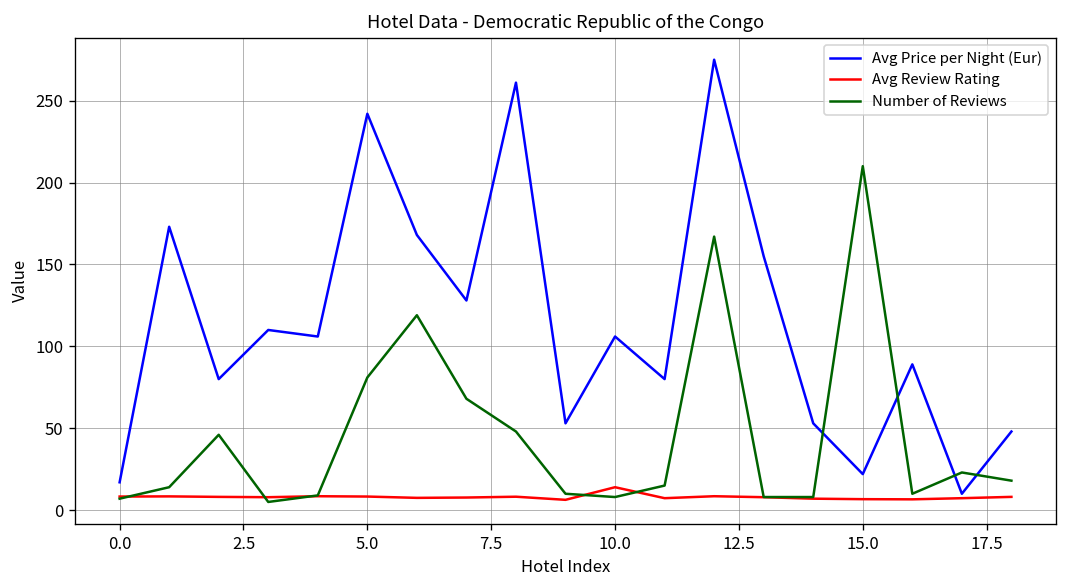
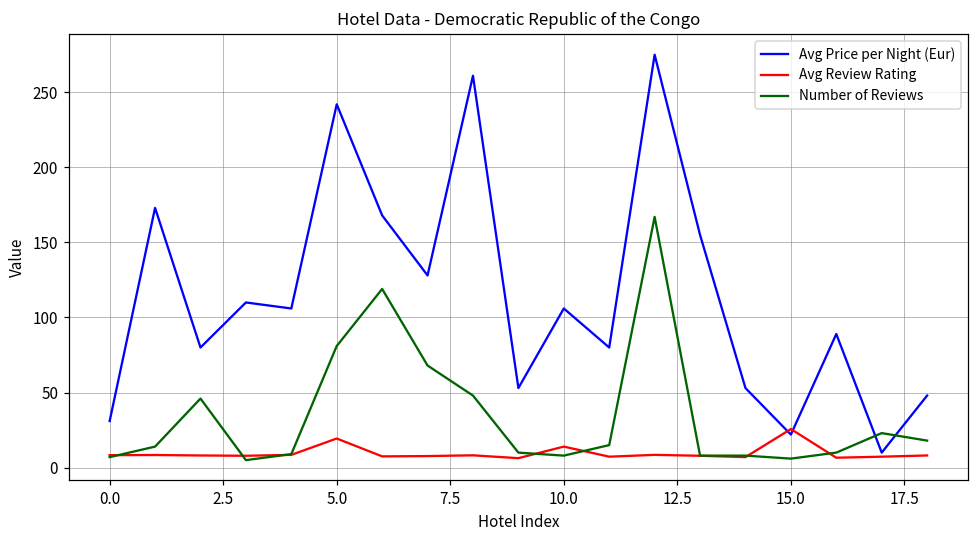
Avg Price per Night (Eur), 0.0: 17 -> 31
Avg Review Rating, 5.0: 8 -> 19
Avg Review Rating, 15.0: 7 -> 26
Number of Reviews, 15.0: 210 -> 6
